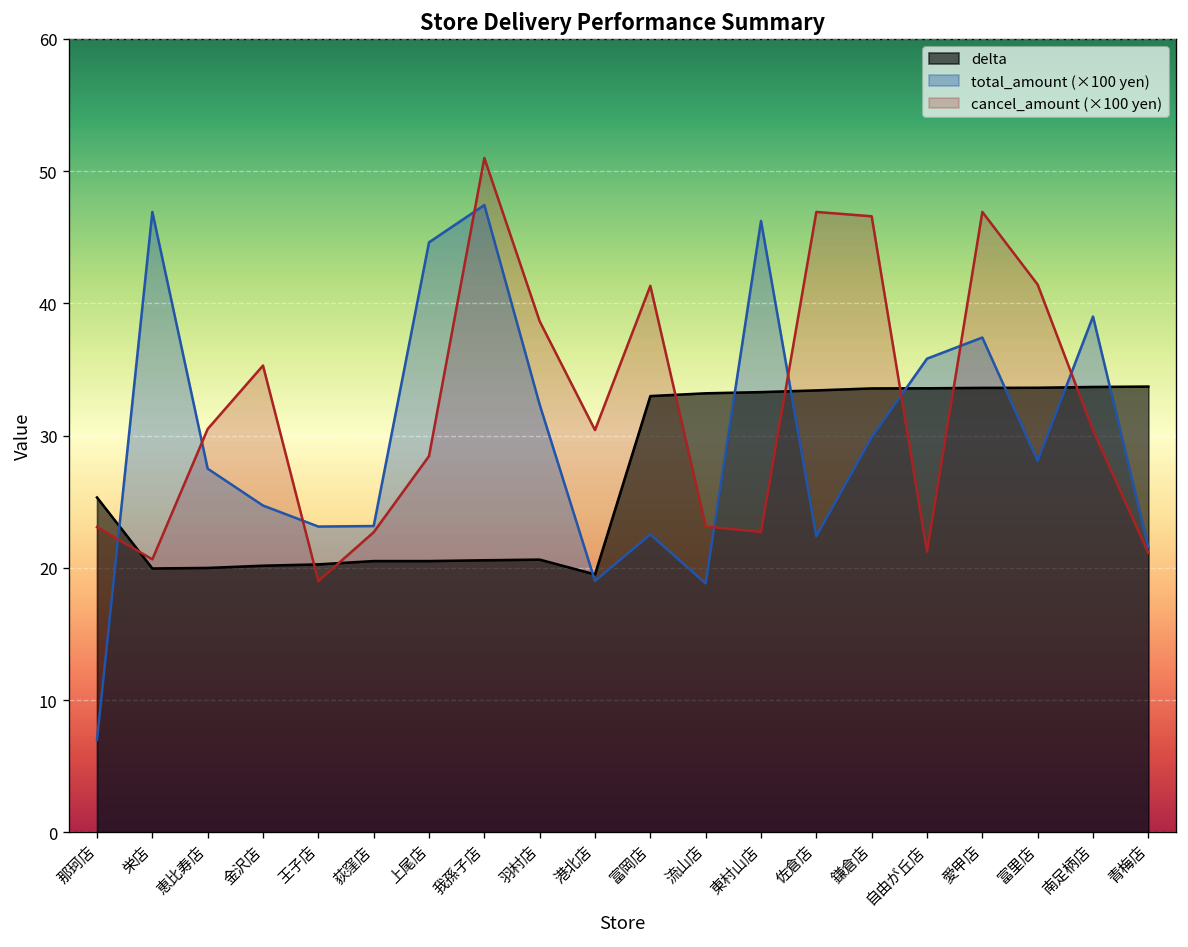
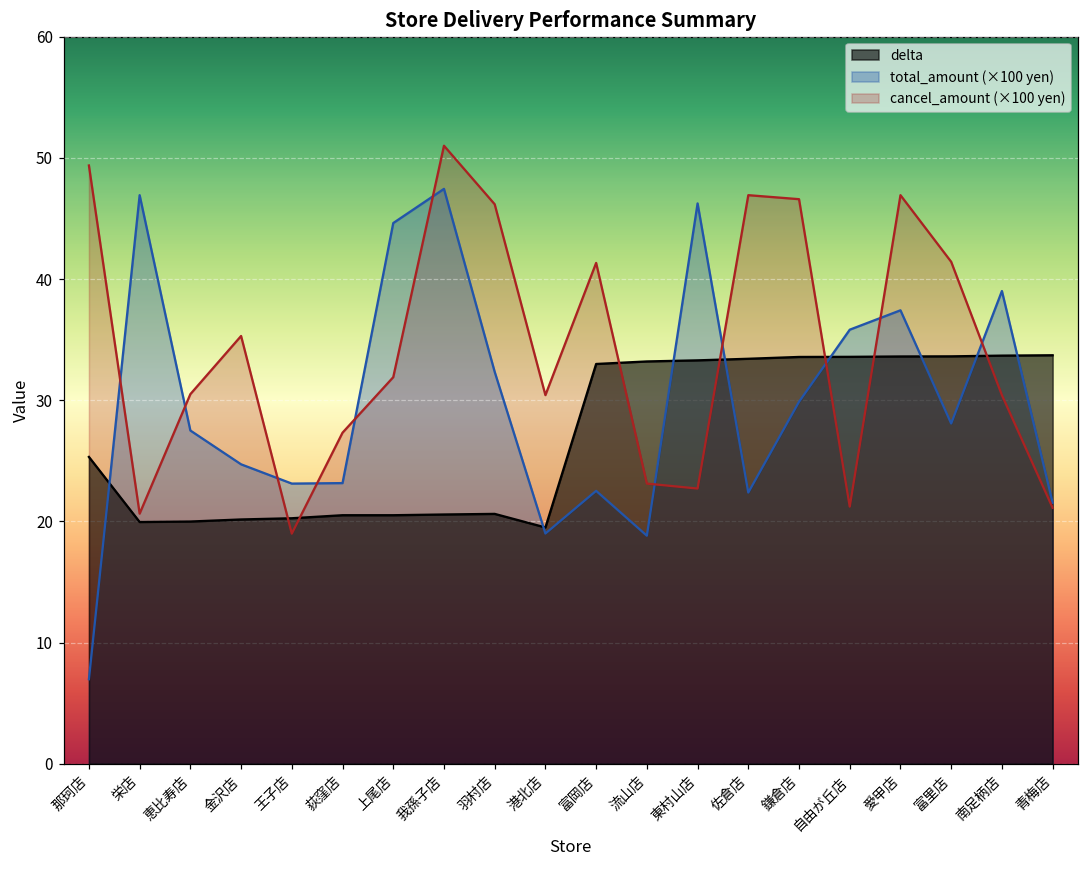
cancel_amount (×100 yen), 那珂店: 23.1 -> 49.4
cancel_amount (×100 yen), 荻窪店: 22.7 -> 27.3
cancel_amount (×100 yen), 上尾店: 28.5 -> 31.9
cancel_amount (×100 yen), 羽村店: 38.7 -> 46.2
